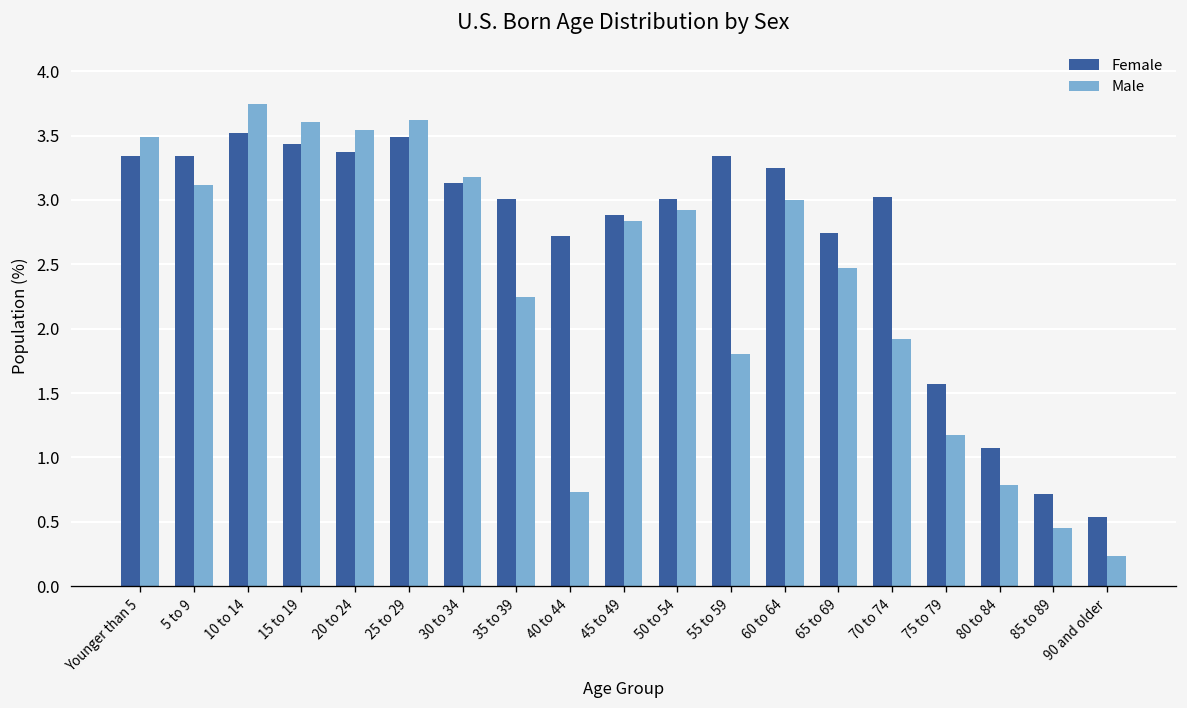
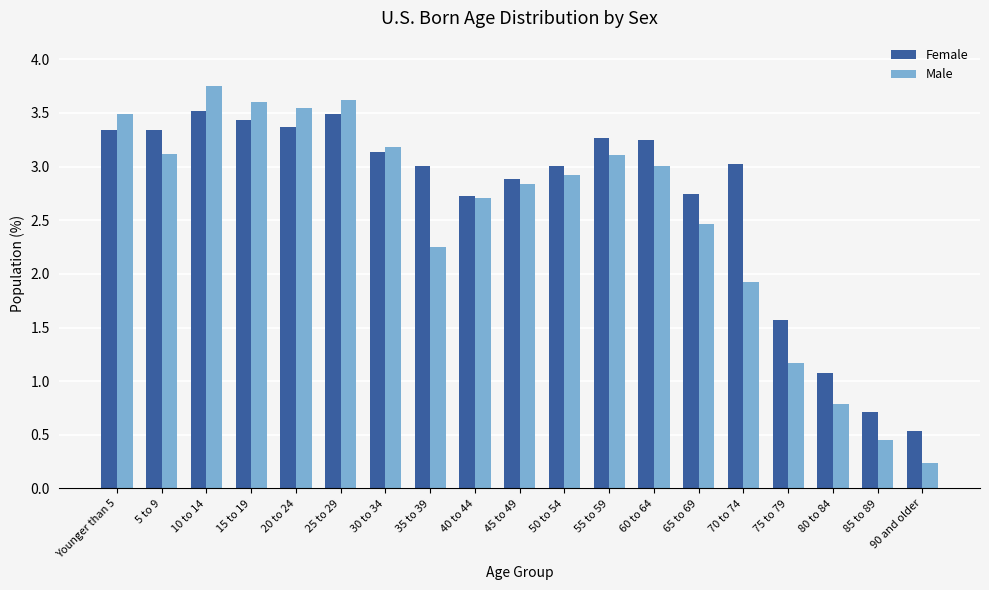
Male, 40 to 44: 0.73 -> 2.70
Female, 55 to 59: 3.34 -> 3.27
Male, 55 to 59: 1.81 -> 3.10
